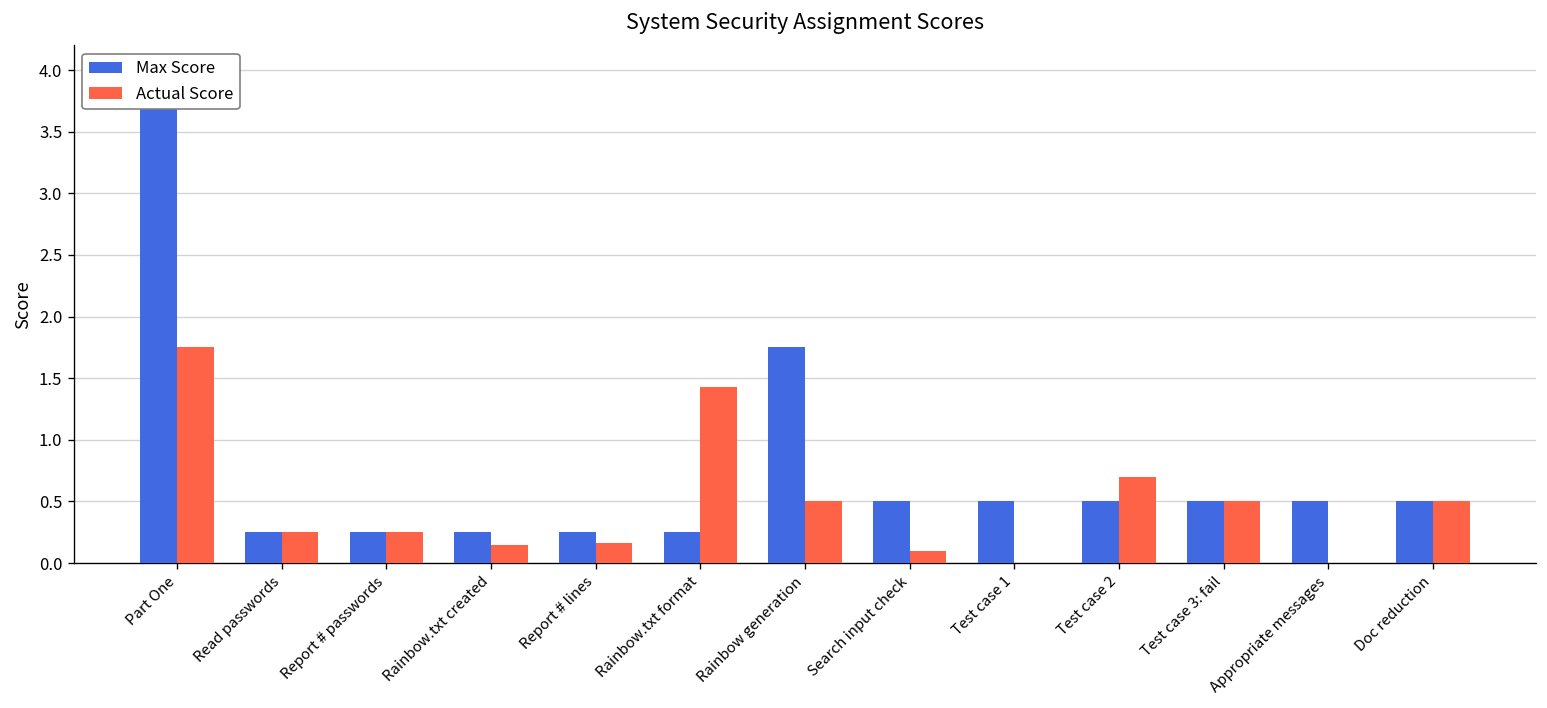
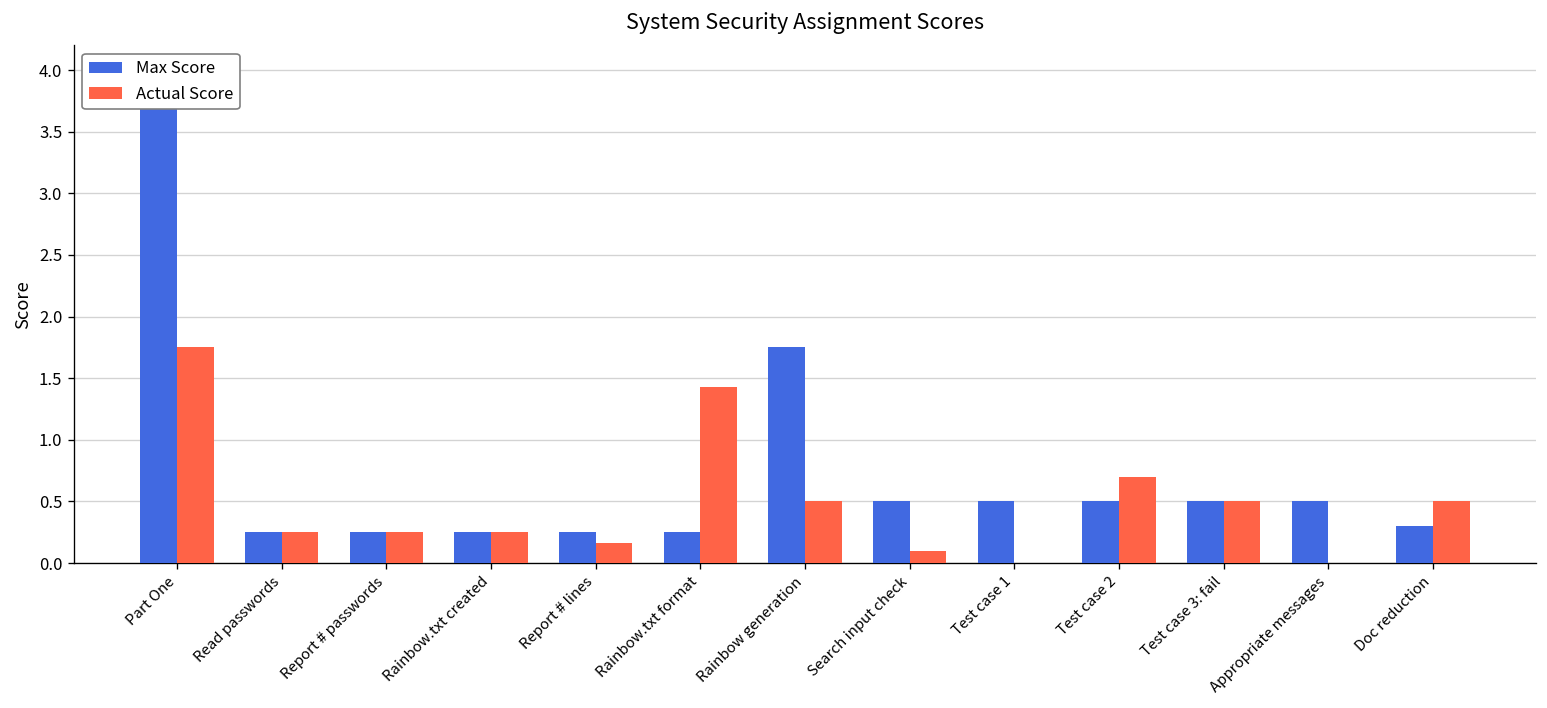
Actual Score, Rainbow.txt created: 0.15 -> 0.25
Max Score, Doc reduction: 0.5 -> 0.3
